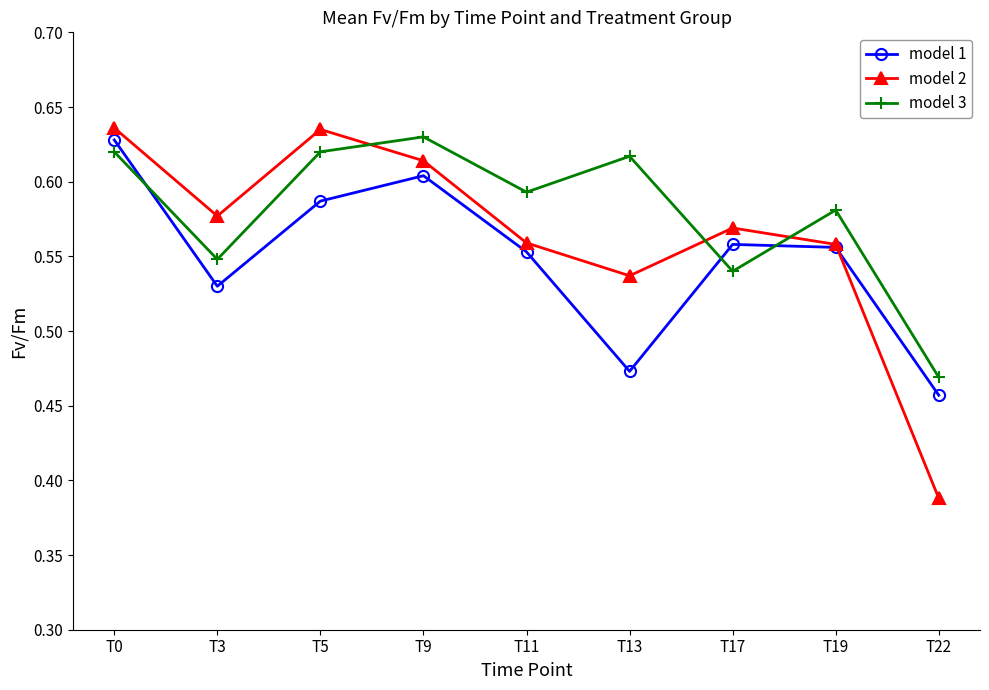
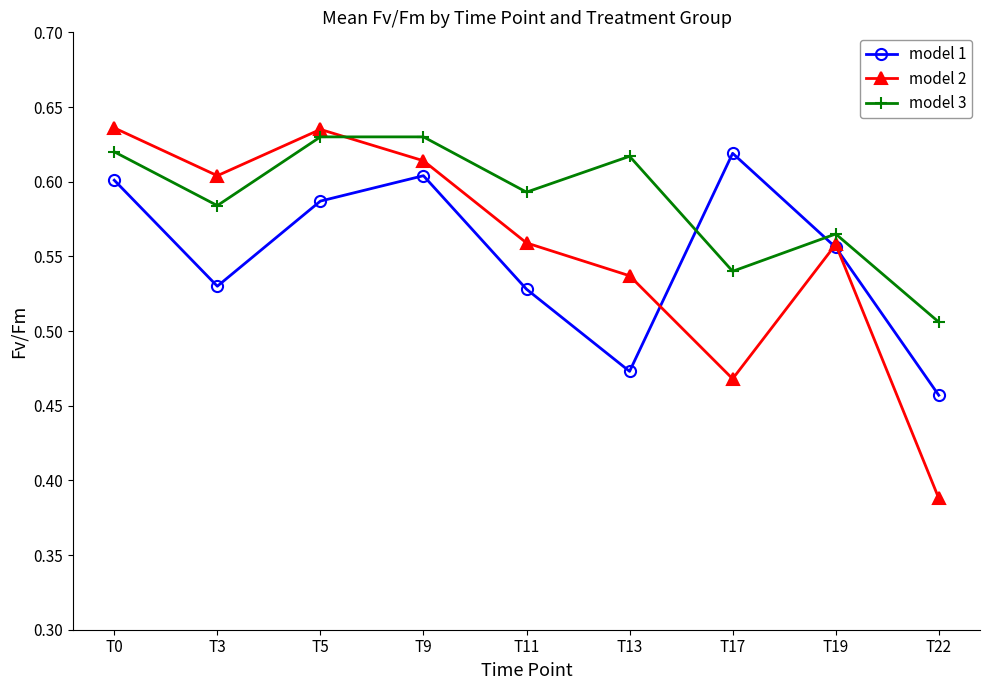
model 1, T0: 0.628 -> 0.601
model 2, T3: 0.577 -> 0.604
model 3, T3: 0.548 -> 0.584
model 3, T5: 0.62 -> 0.63
model 1, T11: 0.553 -> 0.528
model 1, T17: 0.558 -> 0.619
model 2, T17: 0.569 -> 0.468
model 3, T19: 0.581 -> 0.565
model 3, T22: 0.469 -> 0.506
